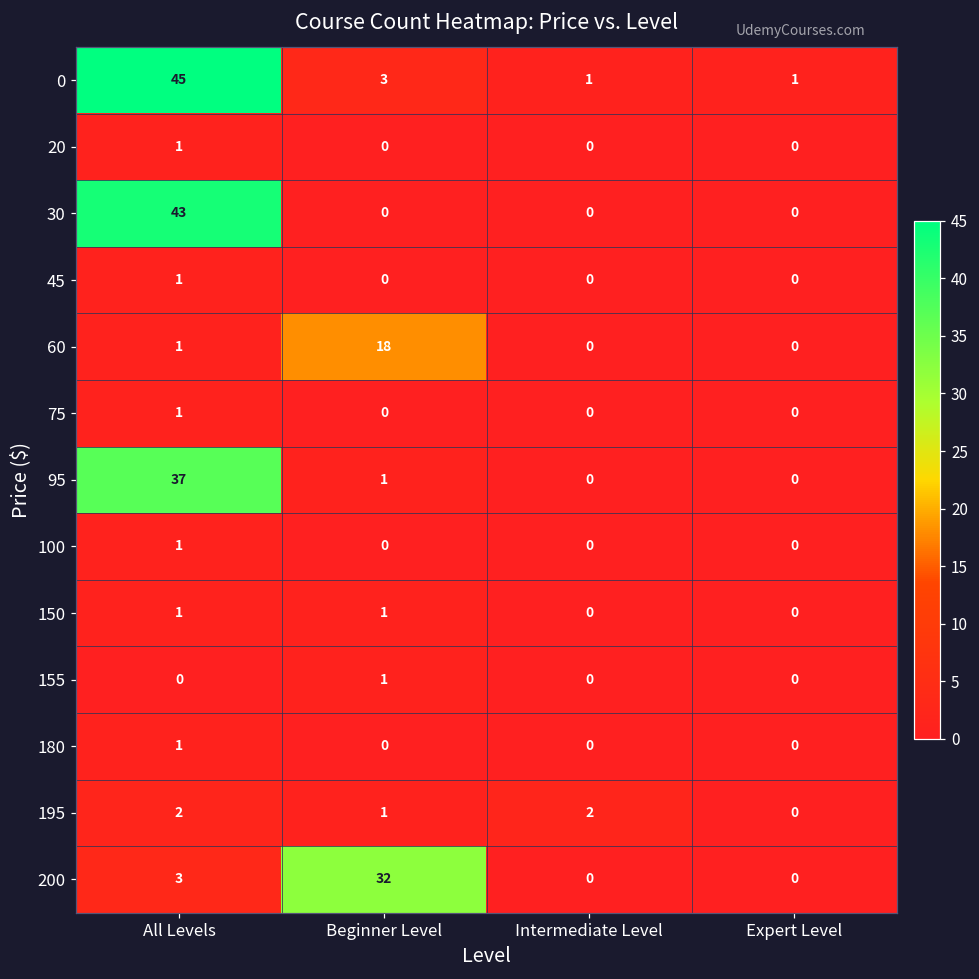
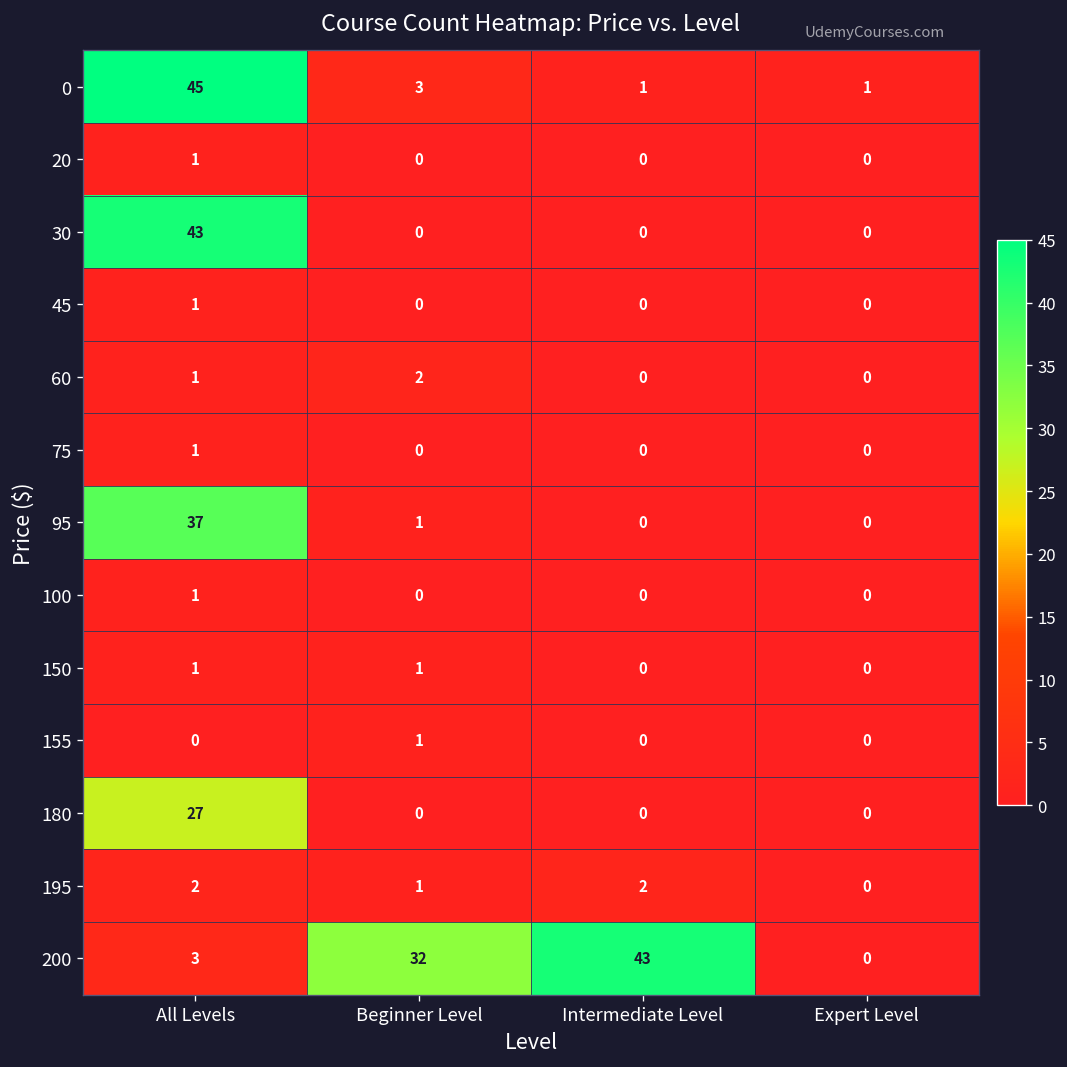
60, Beginner Level: 18 -> 2
180, All Levels: 1 -> 27
200, Intermediate Level: 0 -> 43
